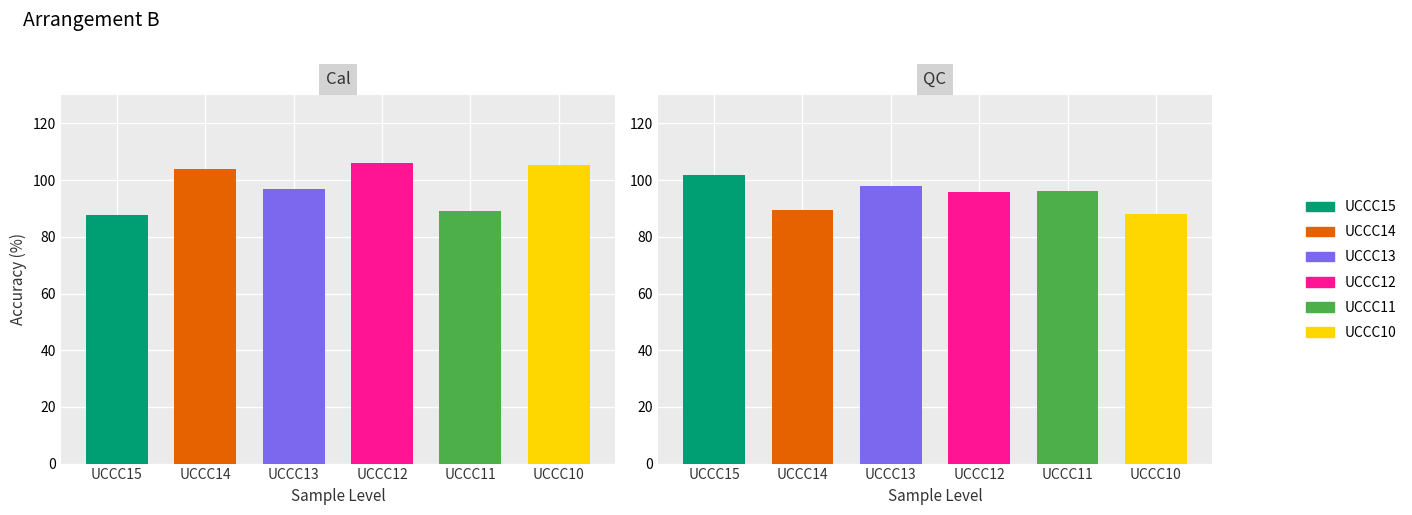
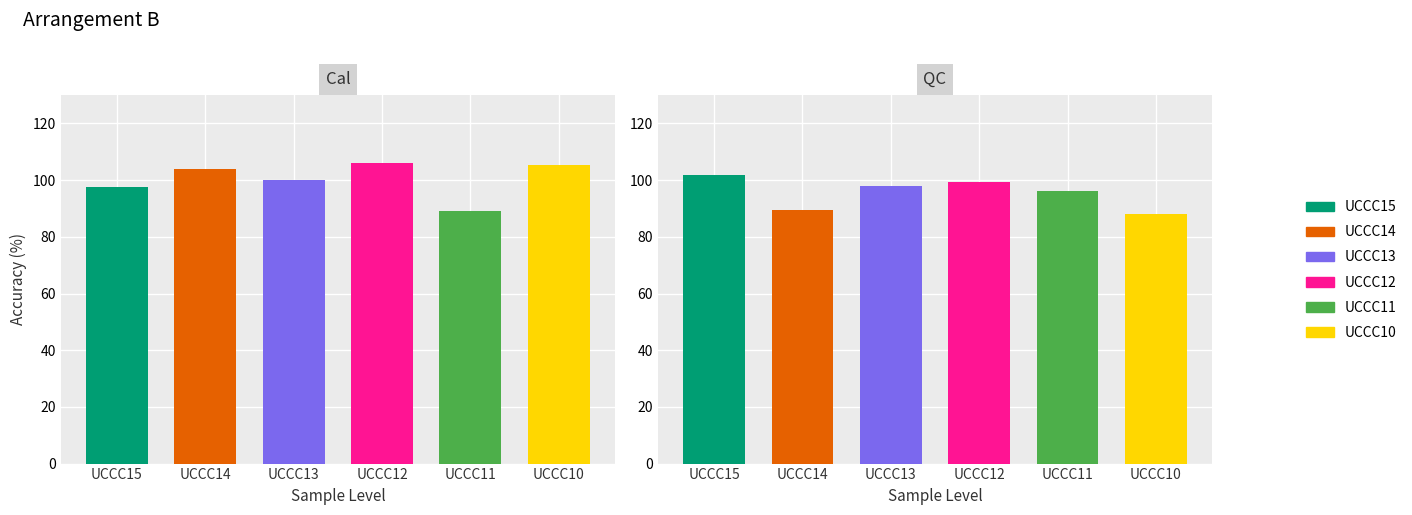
Cal, UCCC15: 88 -> 98
Cal, UCCC13: 97 -> 100
QC, UCCC12: 96 -> 99
